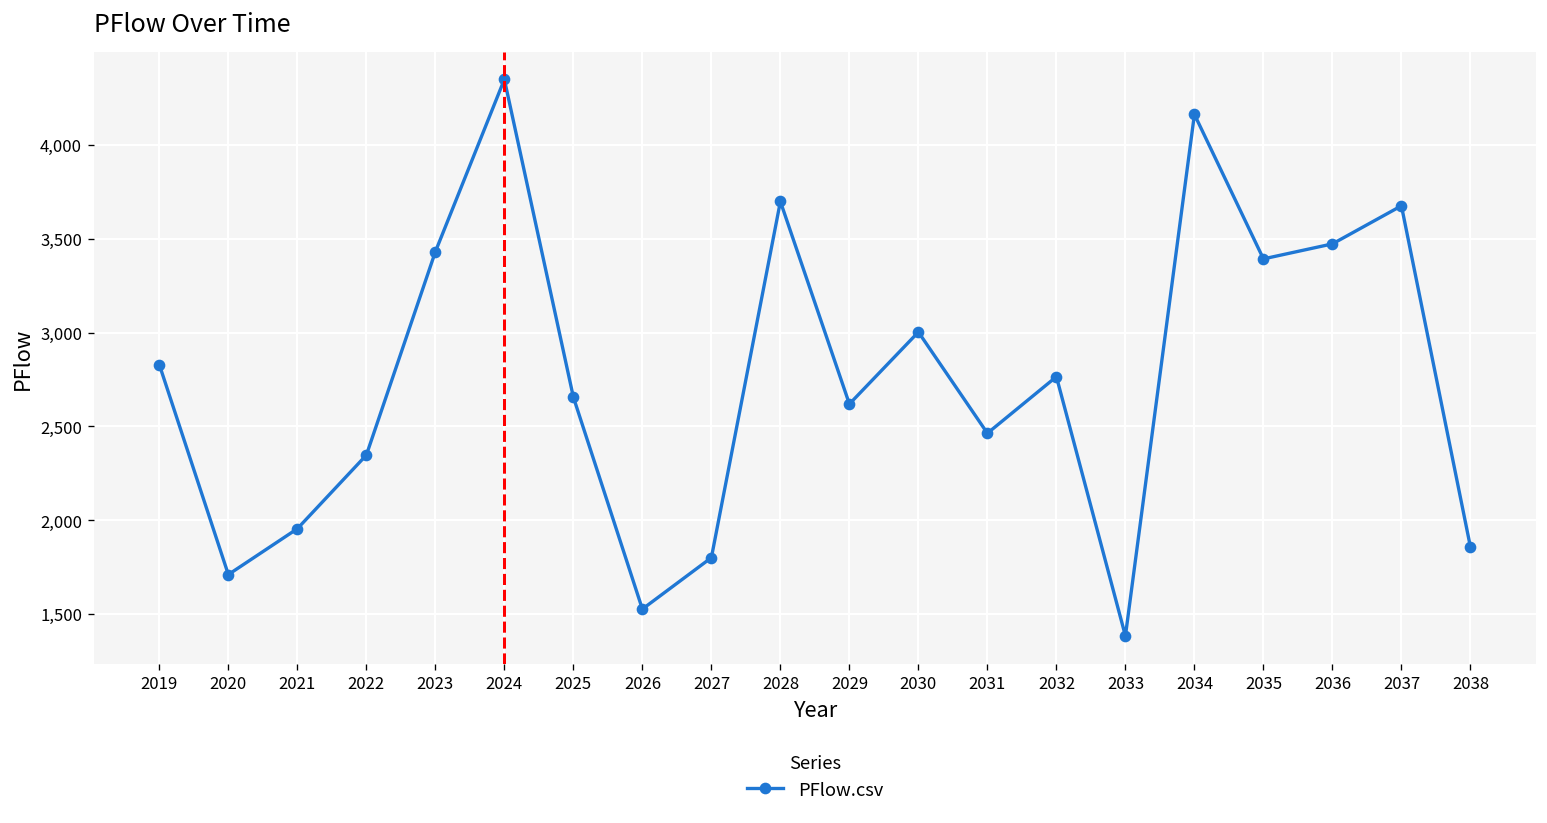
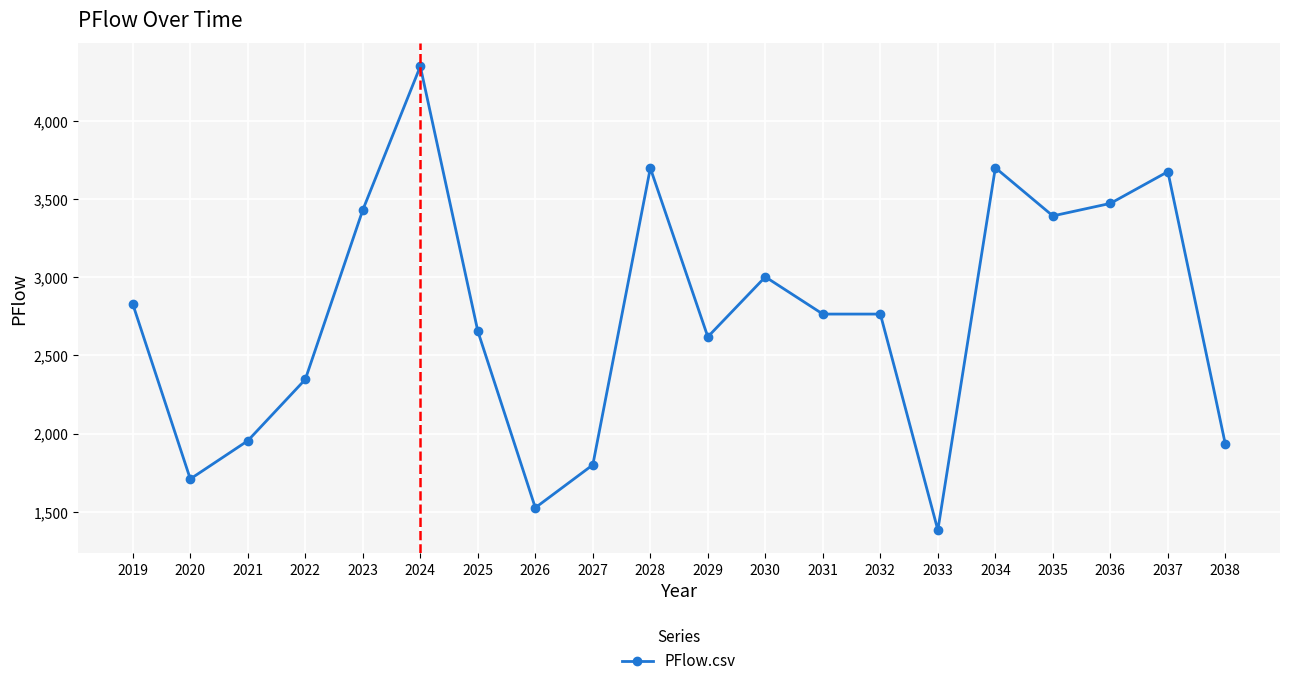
2031: 2,460 -> 2,770
2034: 4,160 -> 3,700
2038: 1,860 -> 1,930
